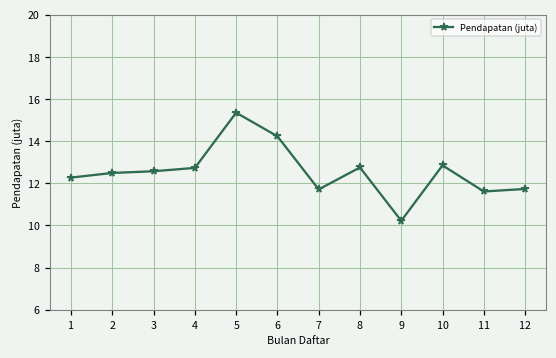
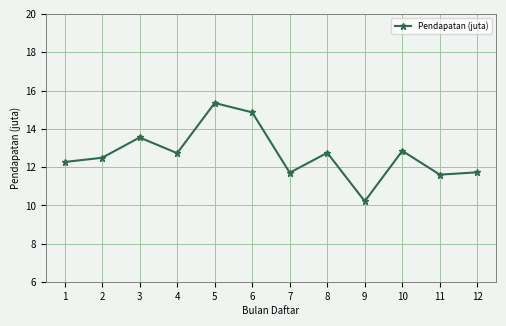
3: 12.6 -> 13.6
6: 14.2 -> 14.9
